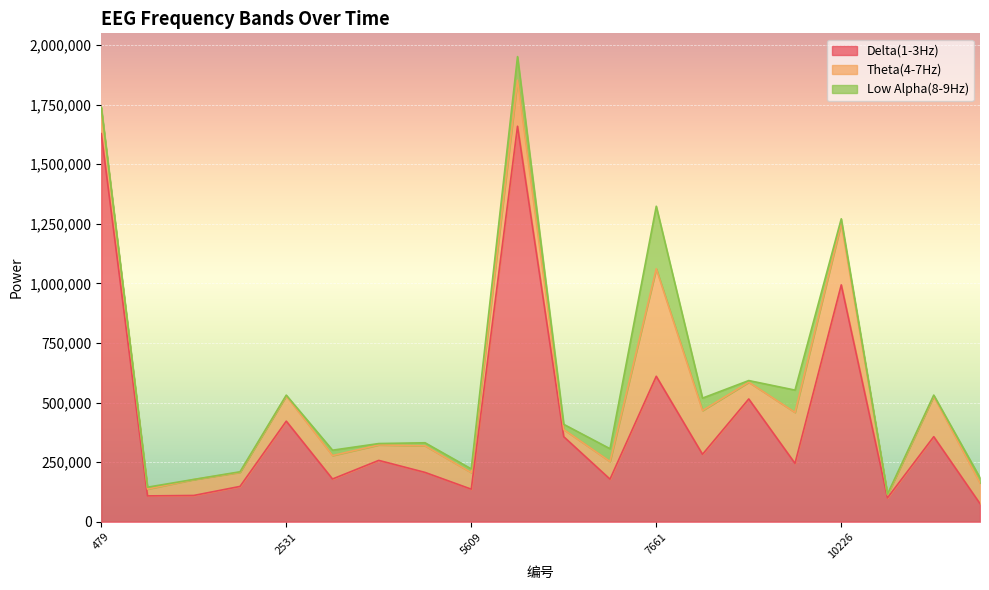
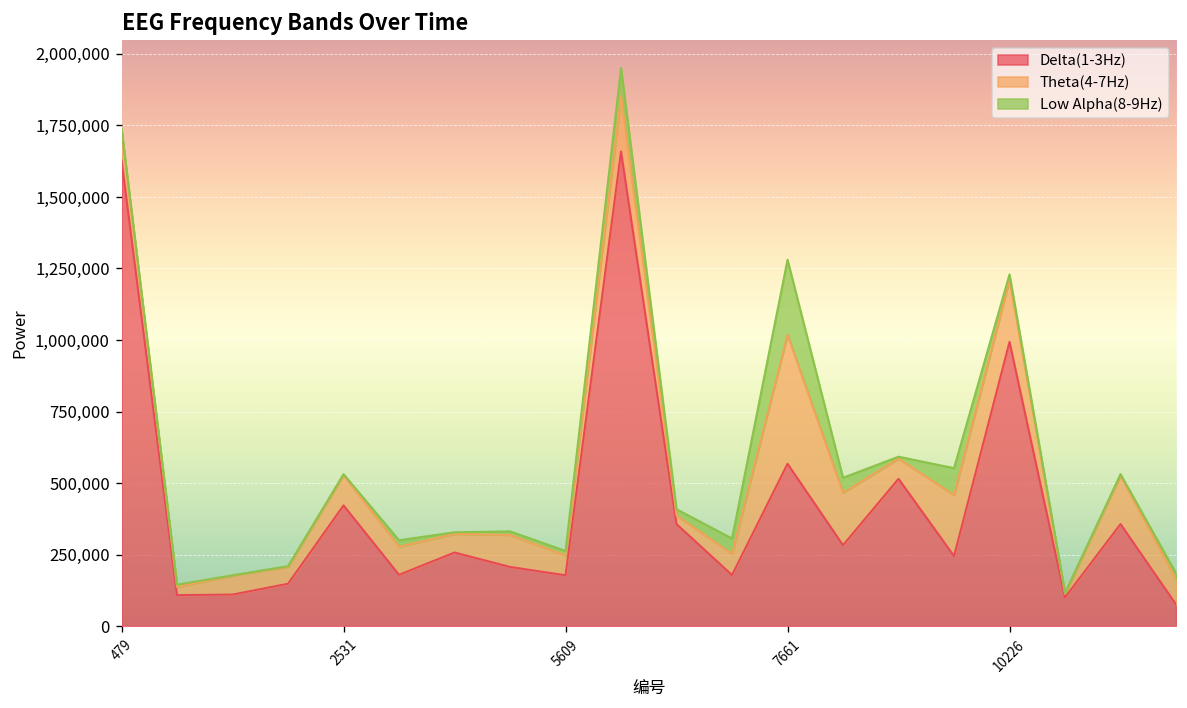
Delta(1-3Hz), 5609: 140,000 -> 180,000
Delta(1-3Hz), 7661: 610,000 -> 570,000
Theta(4-7Hz), 10226: 260,000 -> 220,000
